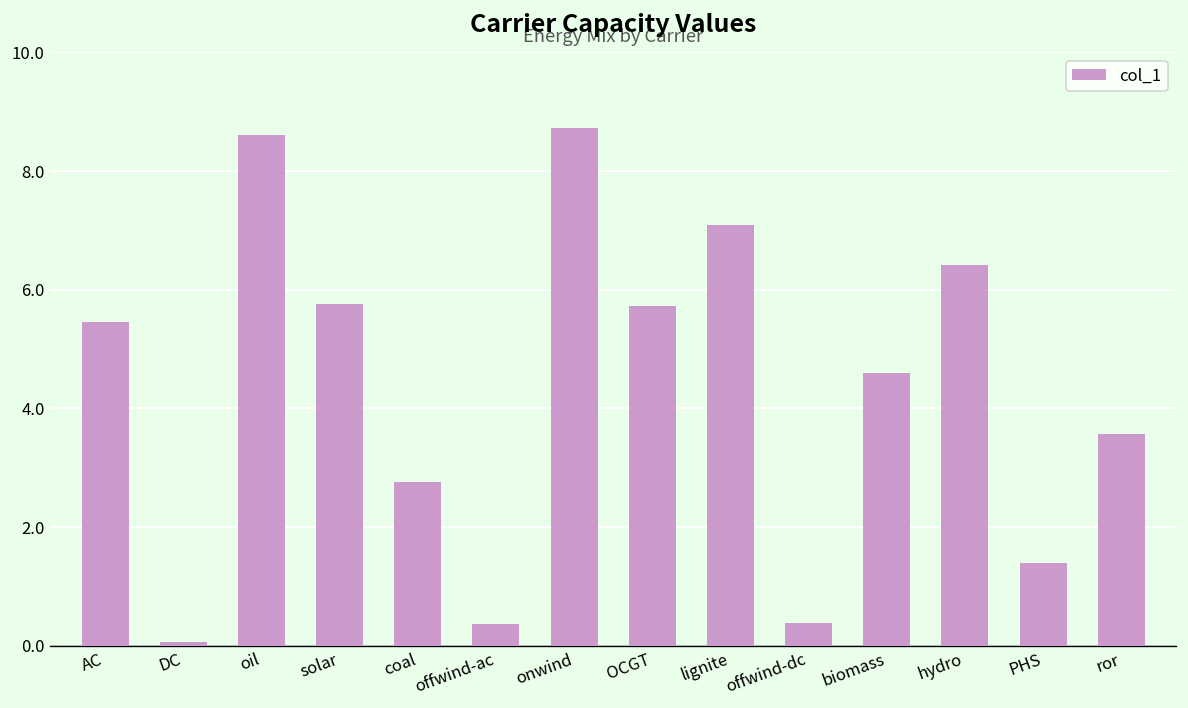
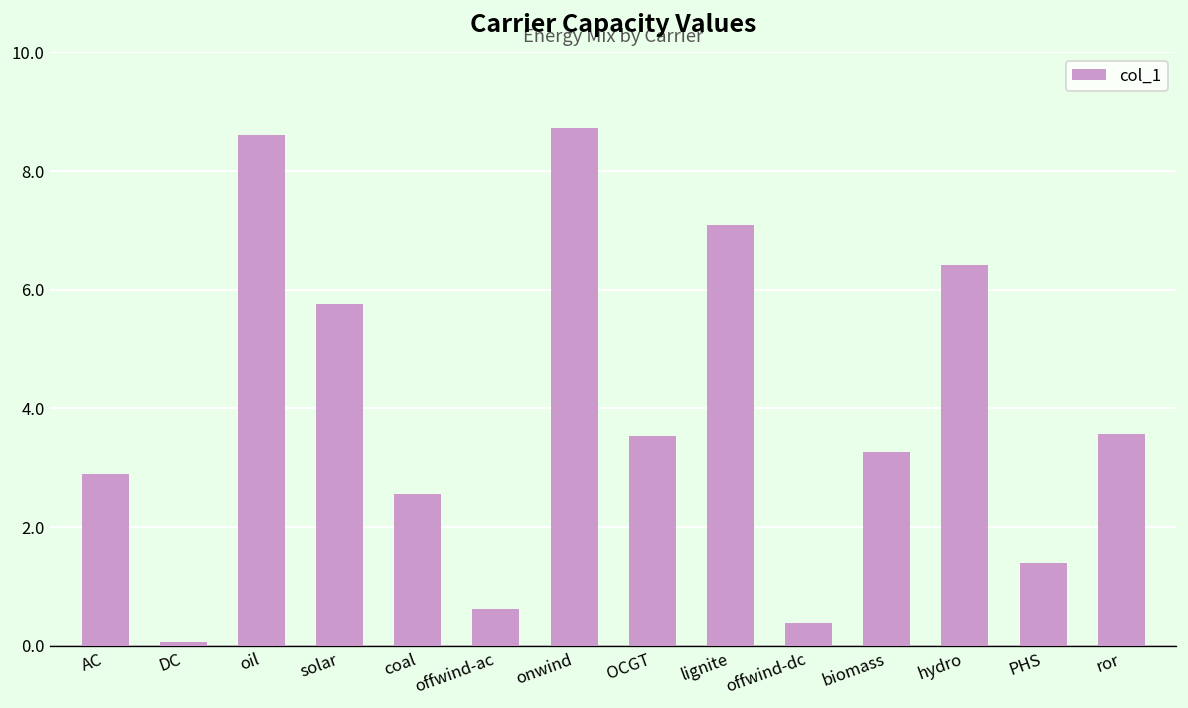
AC: 5.5 -> 2.9
coal: 2.8 -> 2.5
offwind-ac: 0.4 -> 0.6
OCGT: 5.7 -> 3.5
biomass: 4.6 -> 3.3
